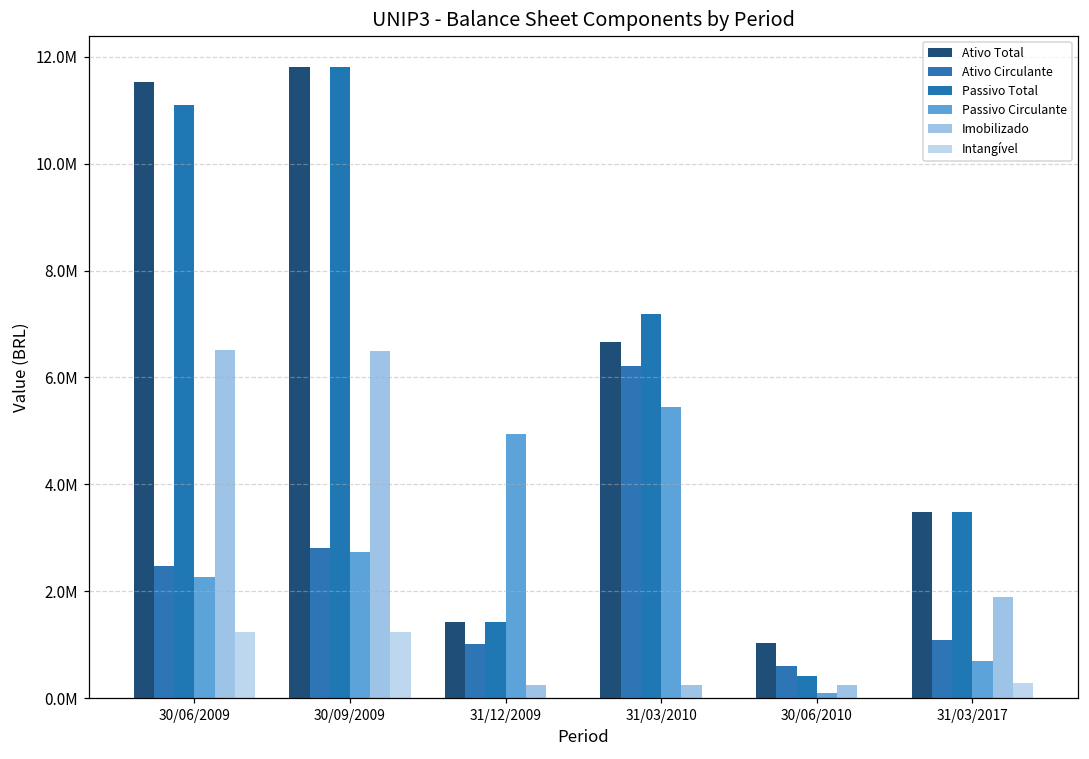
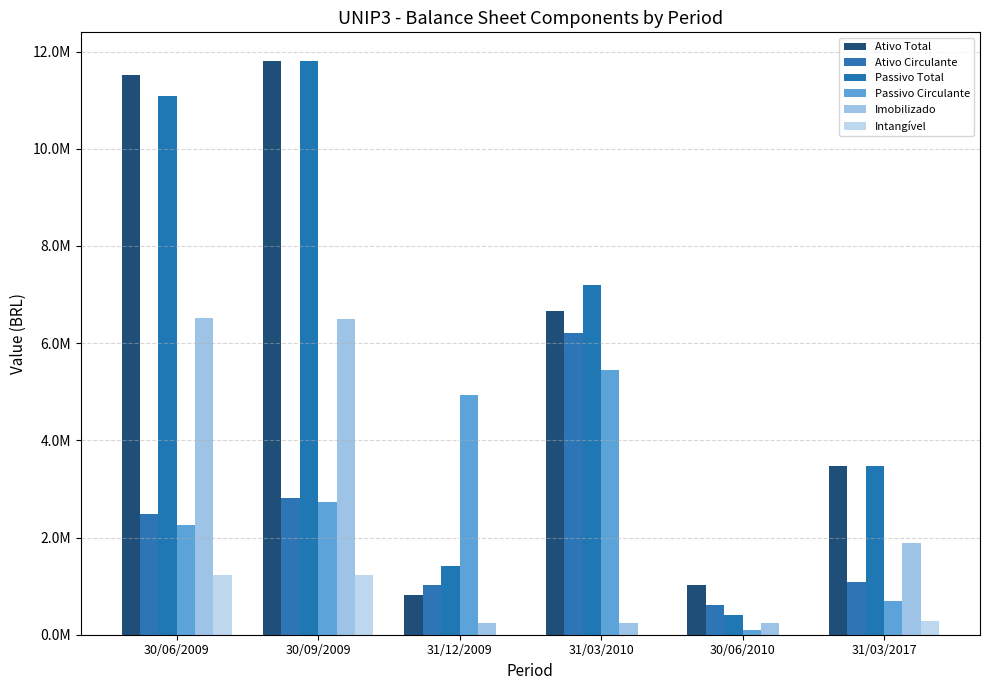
Ativo Total, 31/12/2009: 1400000 -> 800000
